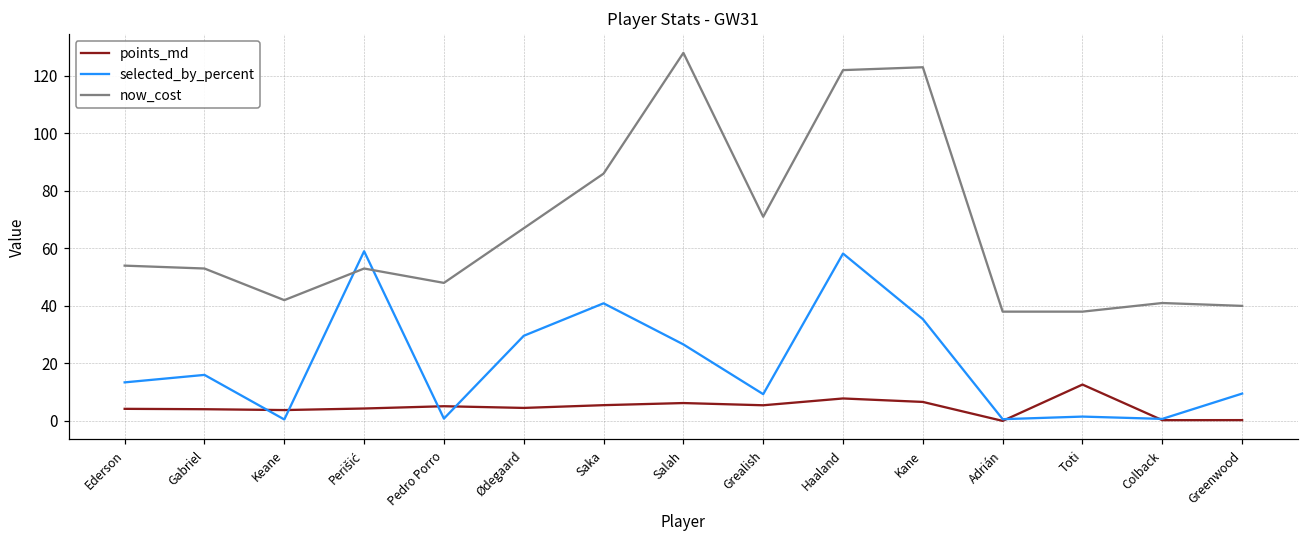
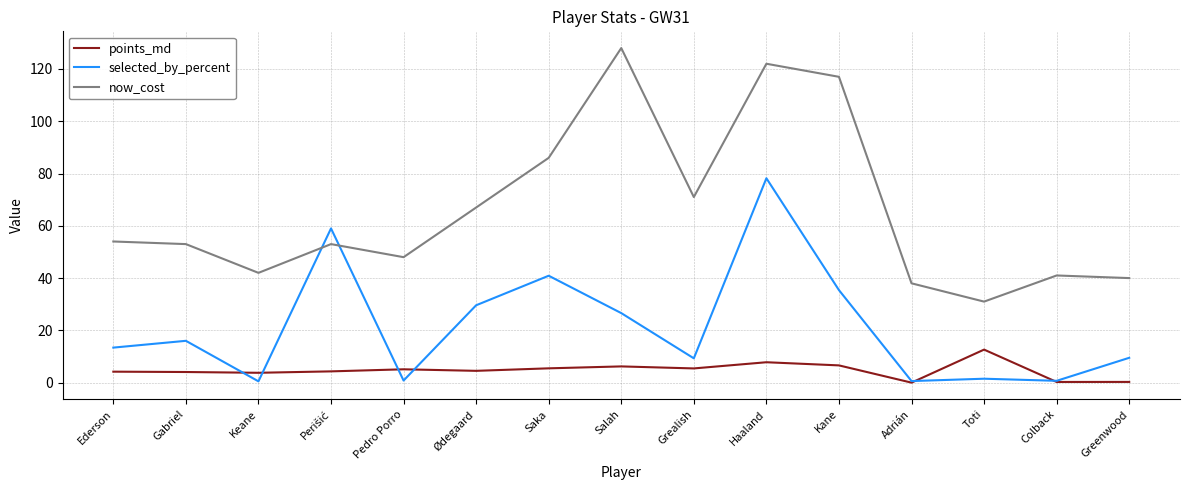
selected_by_percent, Haaland: 58 -> 78
now_cost, Kane: 123 -> 117
now_cost, Toti: 38 -> 31
